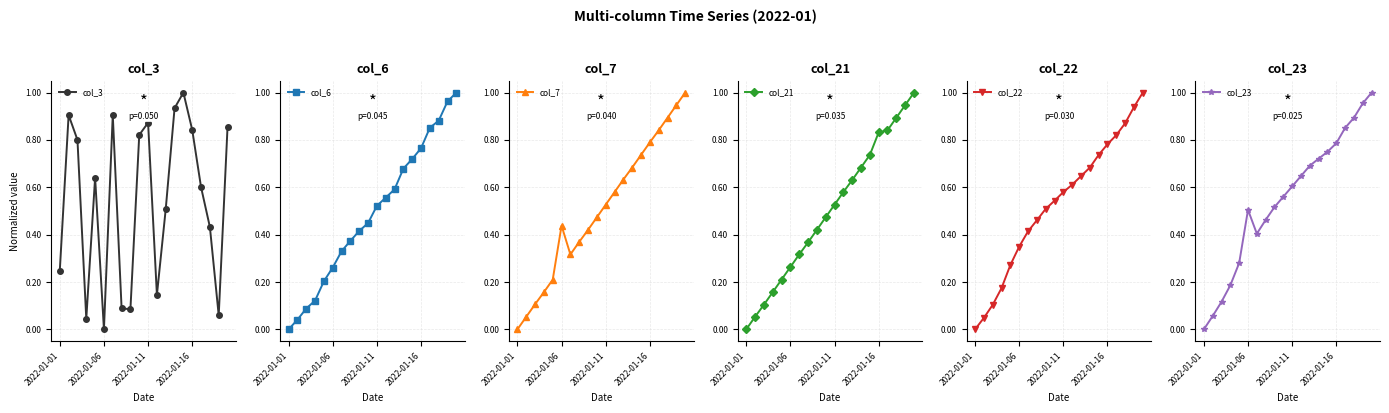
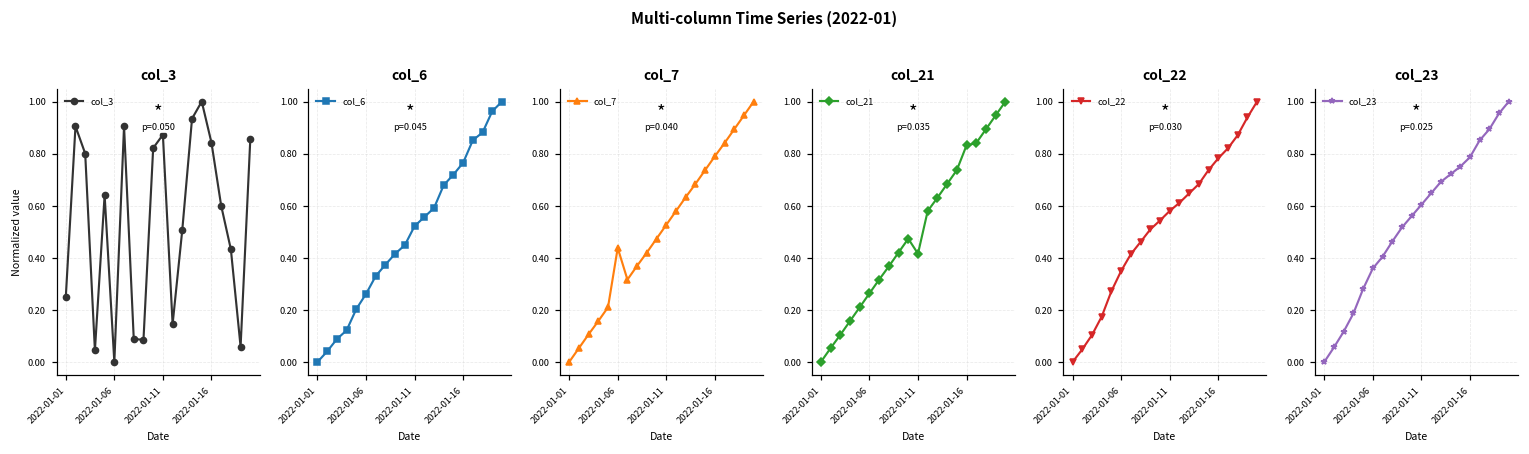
col_21, 2022-01-11: 0.53 -> 0.42
col_23, 2022-01-06: 0.50 -> 0.36
